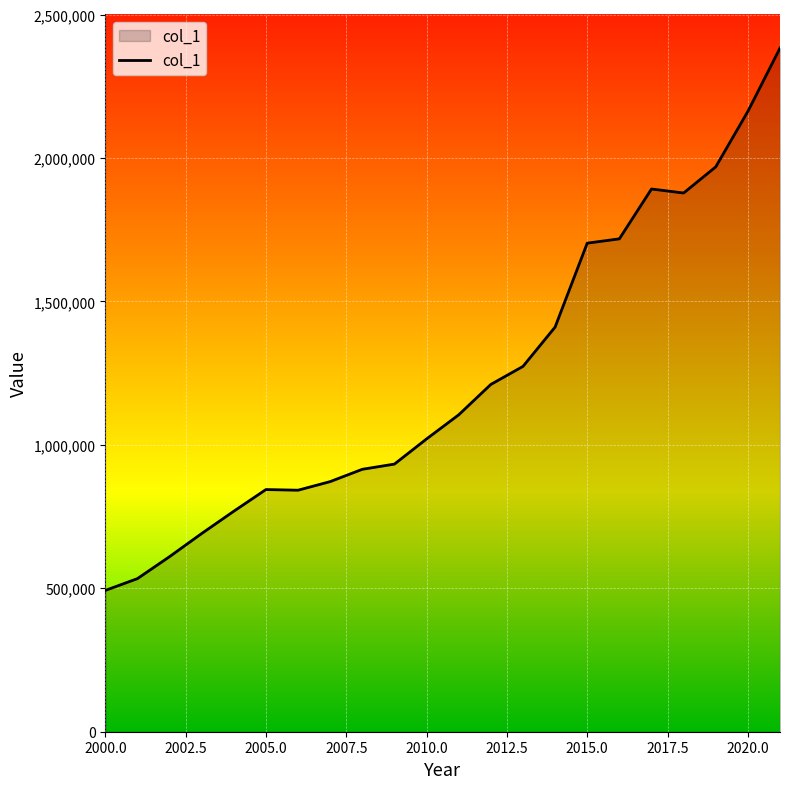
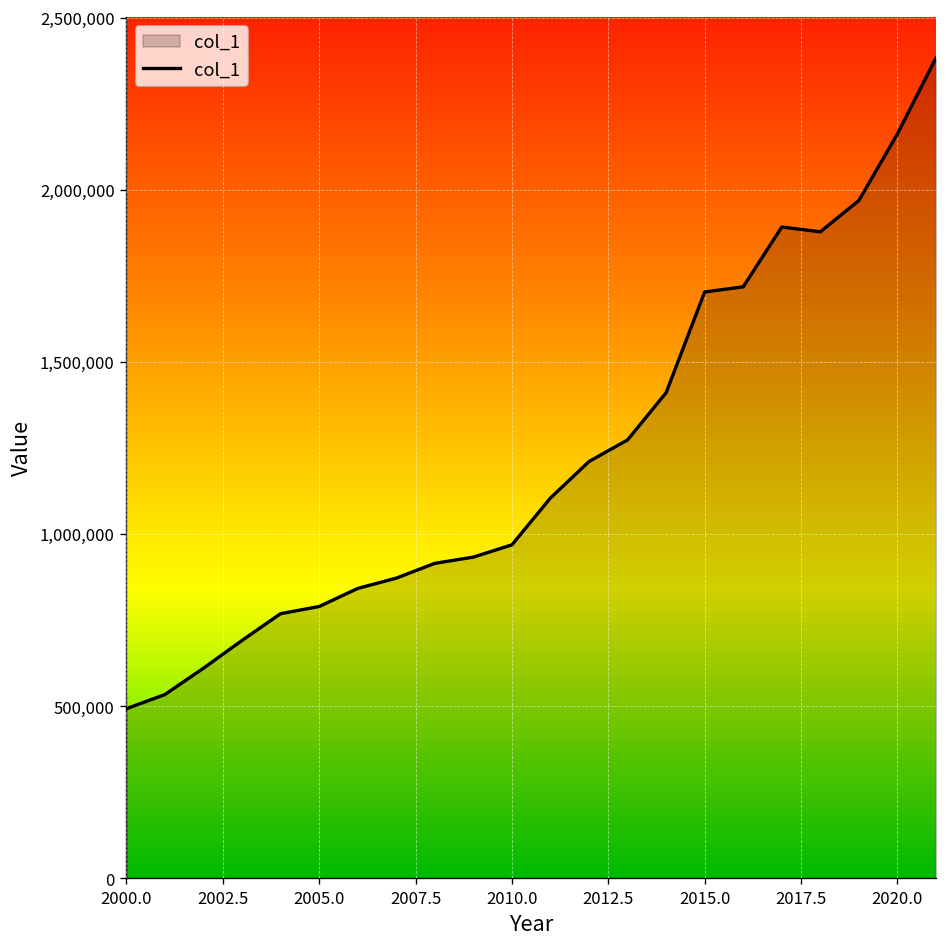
2005.0: 840,000 -> 790,000
2010.0: 1,020,000 -> 970,000
